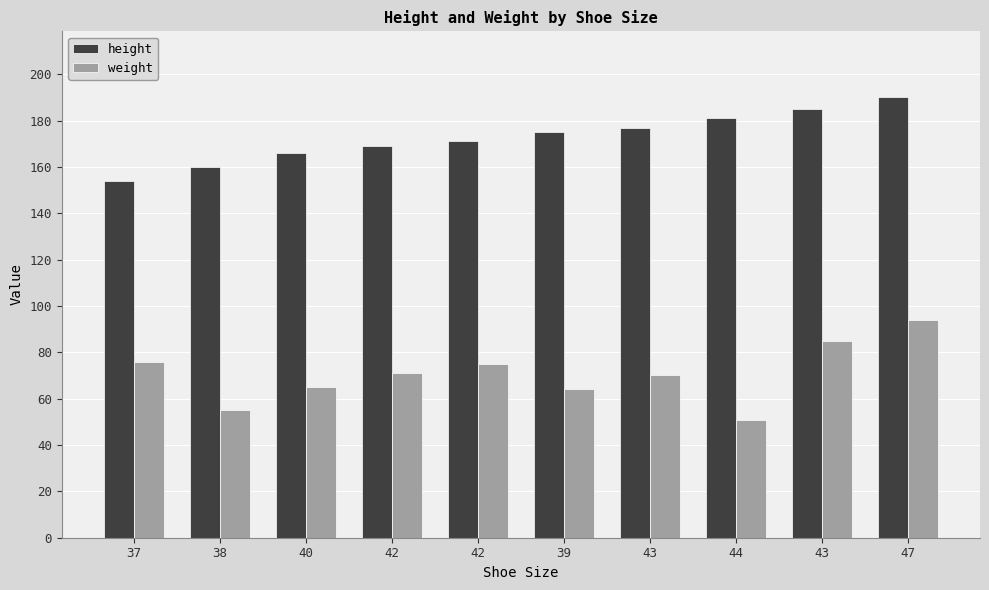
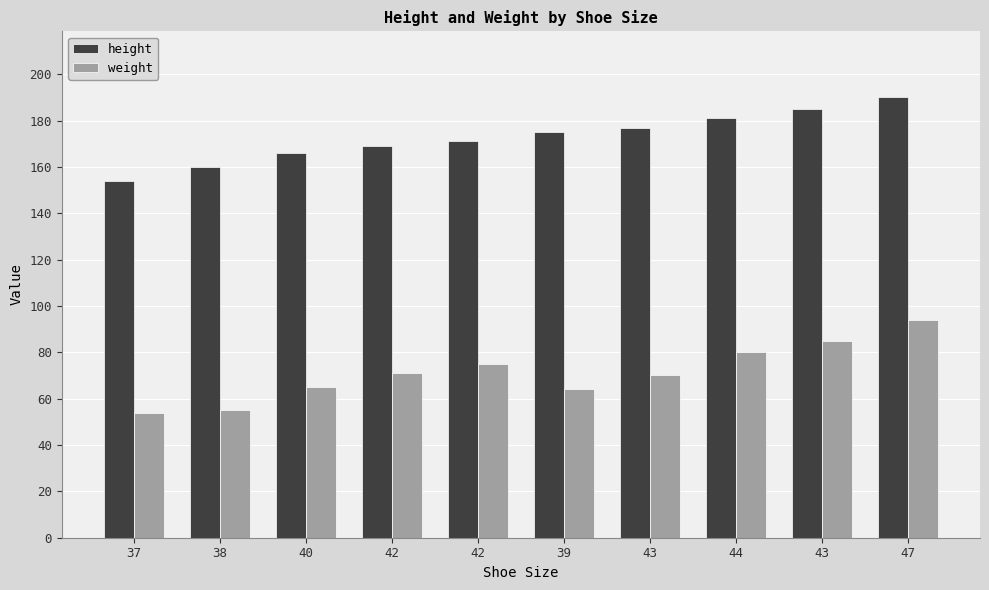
weight, 37: 76 -> 54
weight, 44: 51 -> 80
